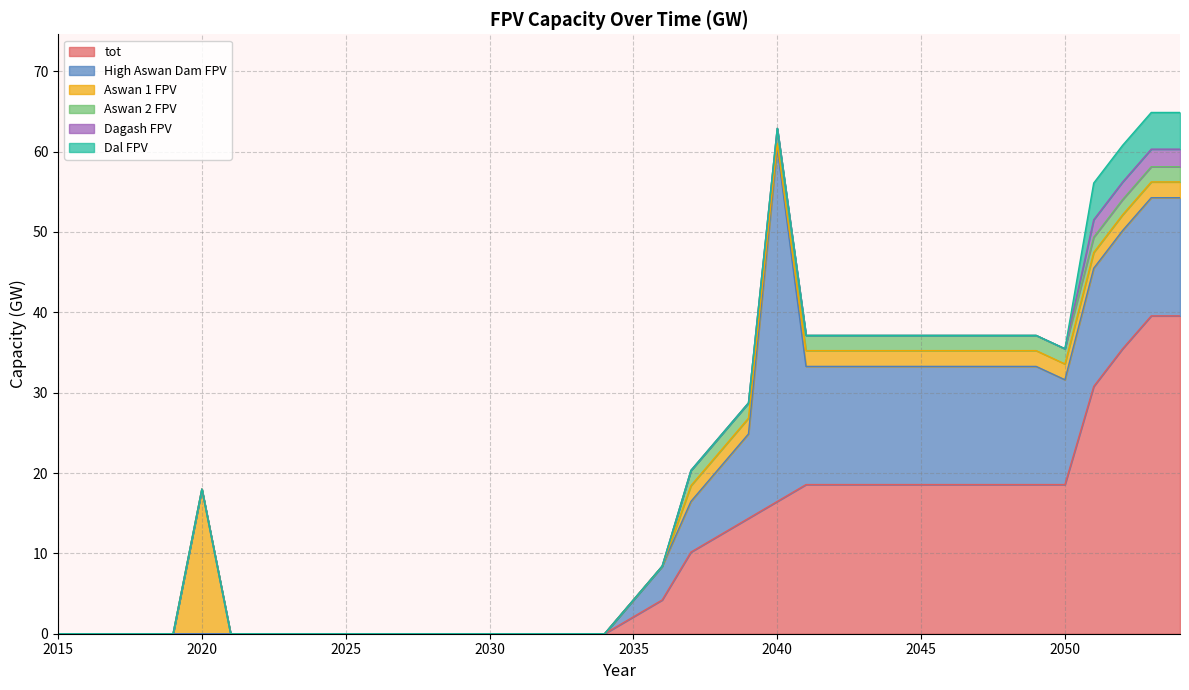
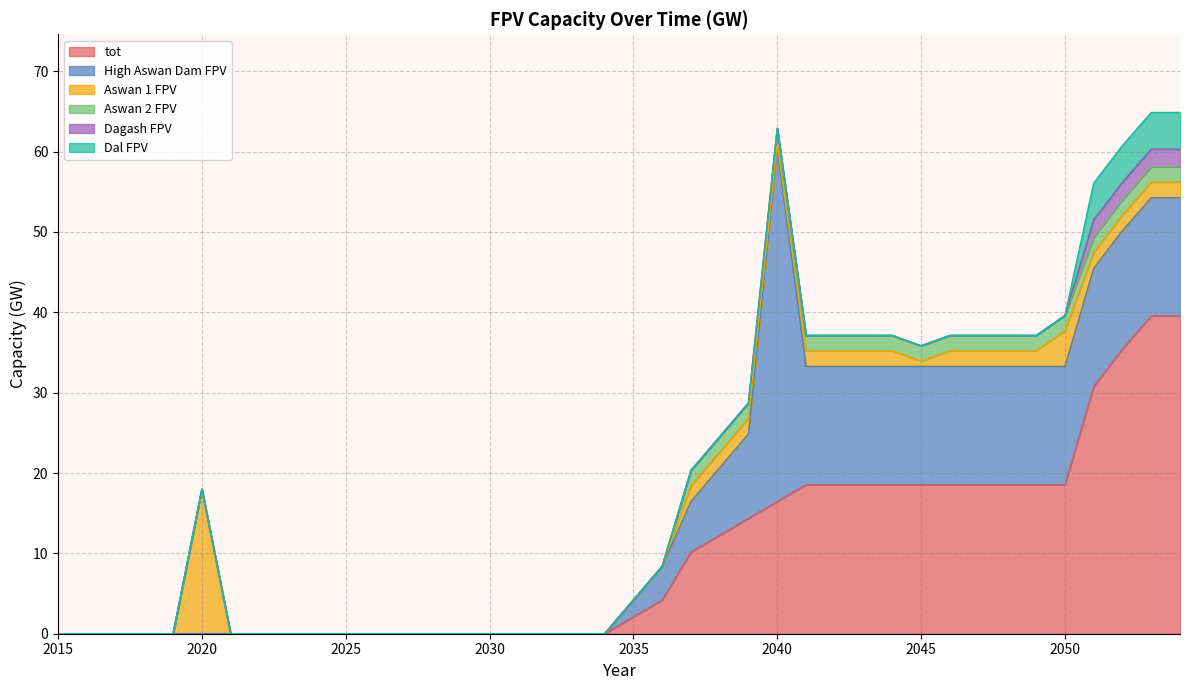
Aswan 1 FPV, 2045: 2 -> 1
High Aswan Dam FPV, 2050: 13 -> 15
Aswan 1 FPV, 2050: 2 -> 4
